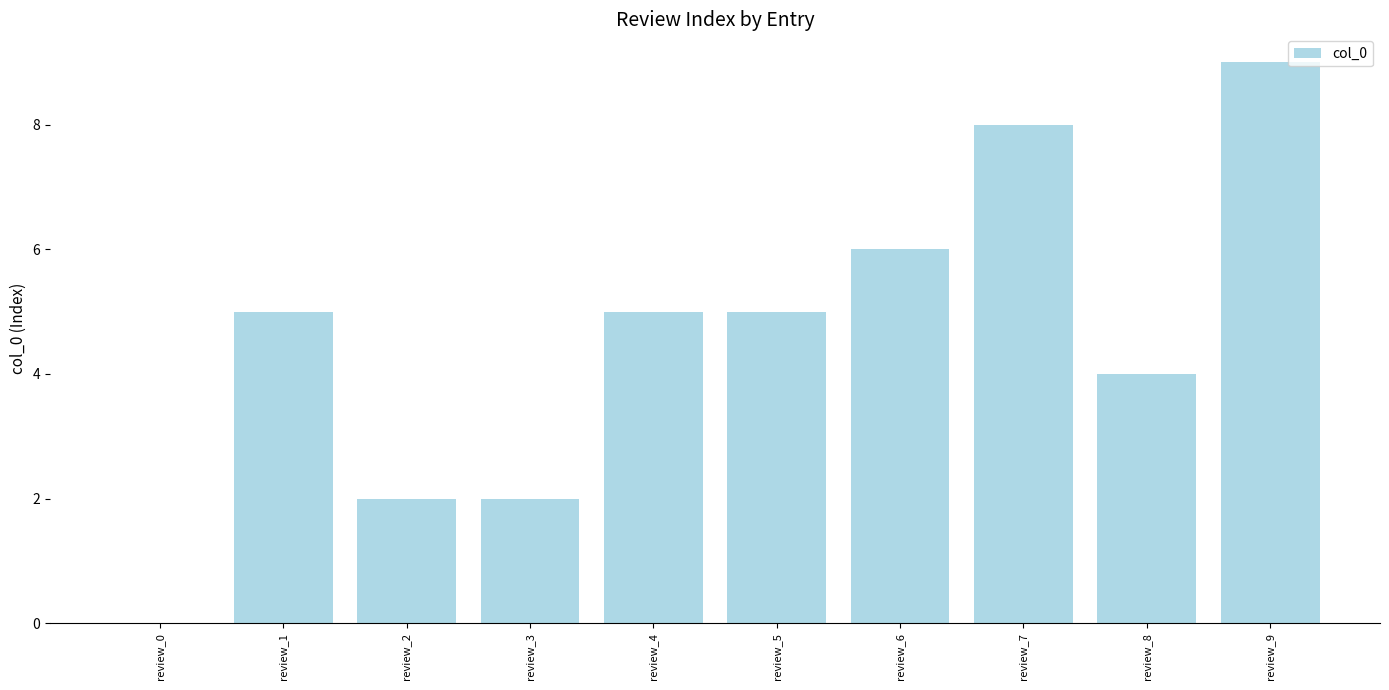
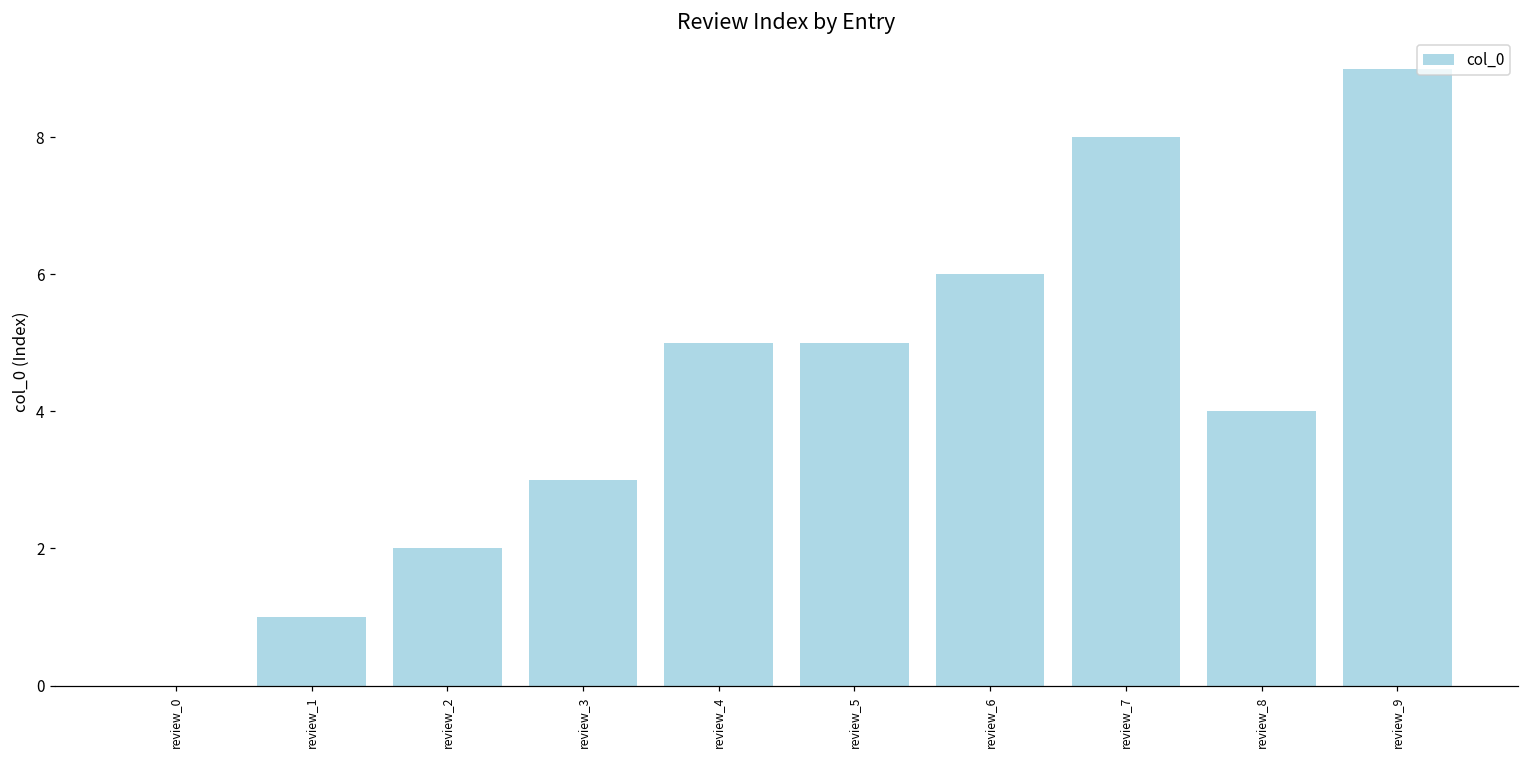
review_1: 5 -> 1
review_3: 2 -> 3
